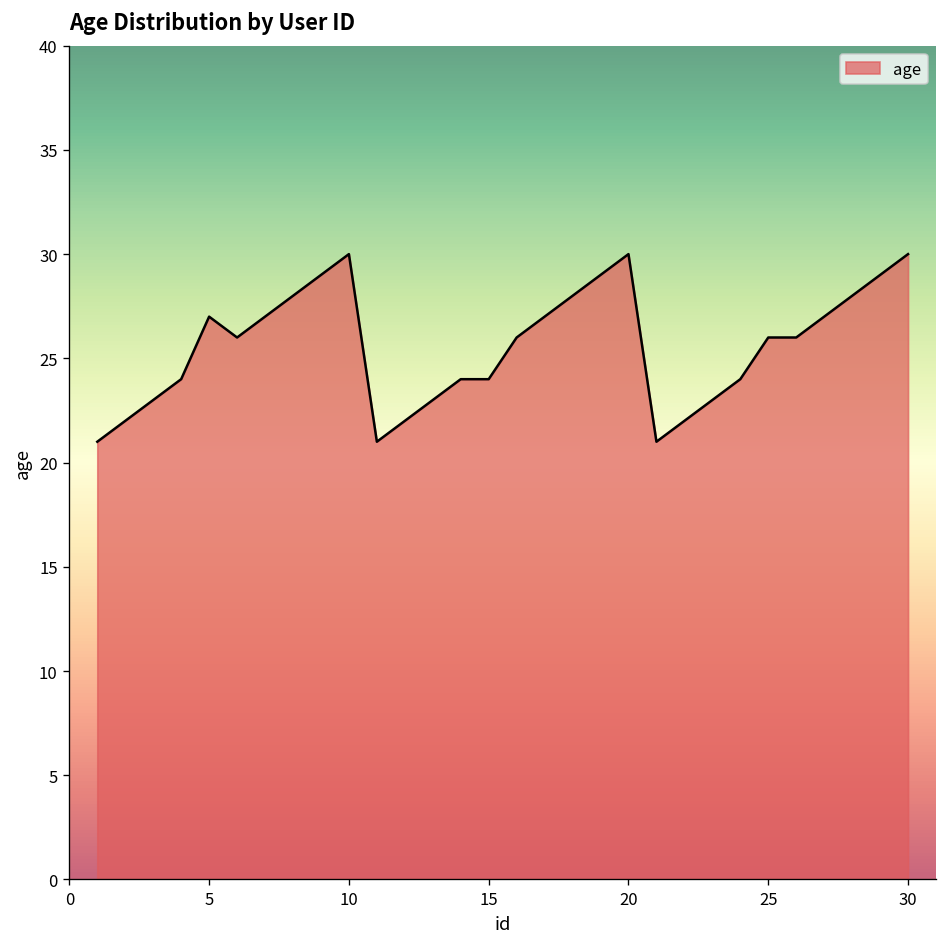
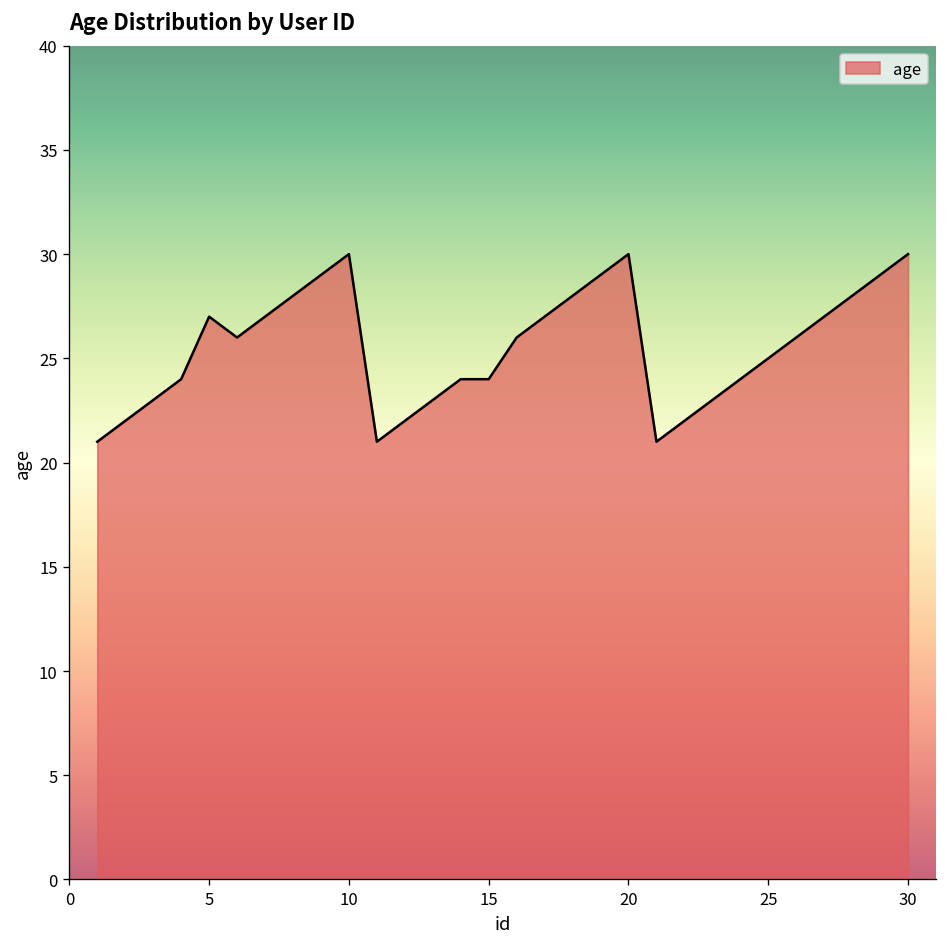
25: 26 -> 25
